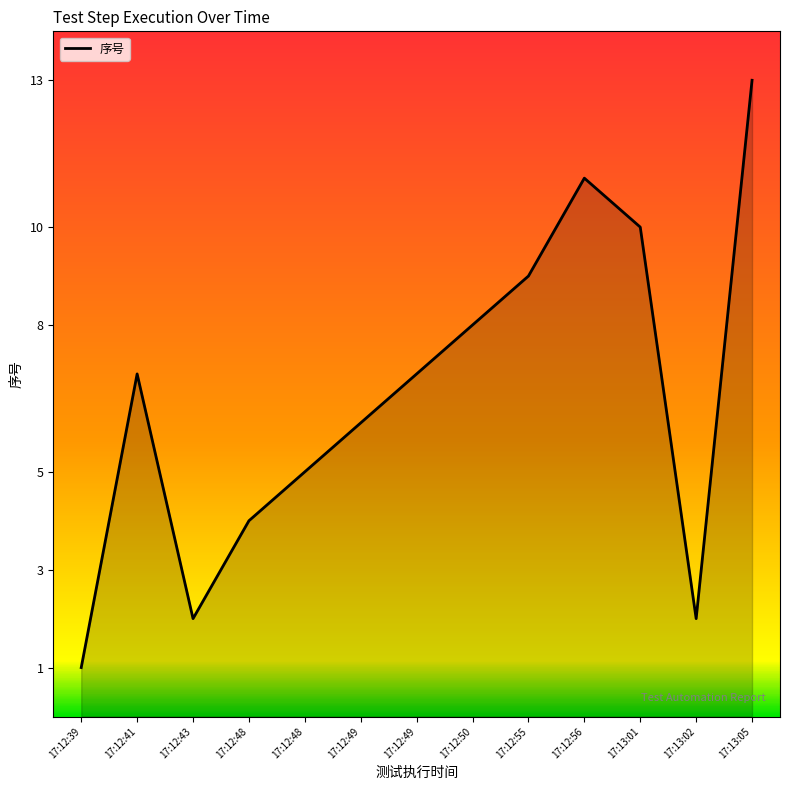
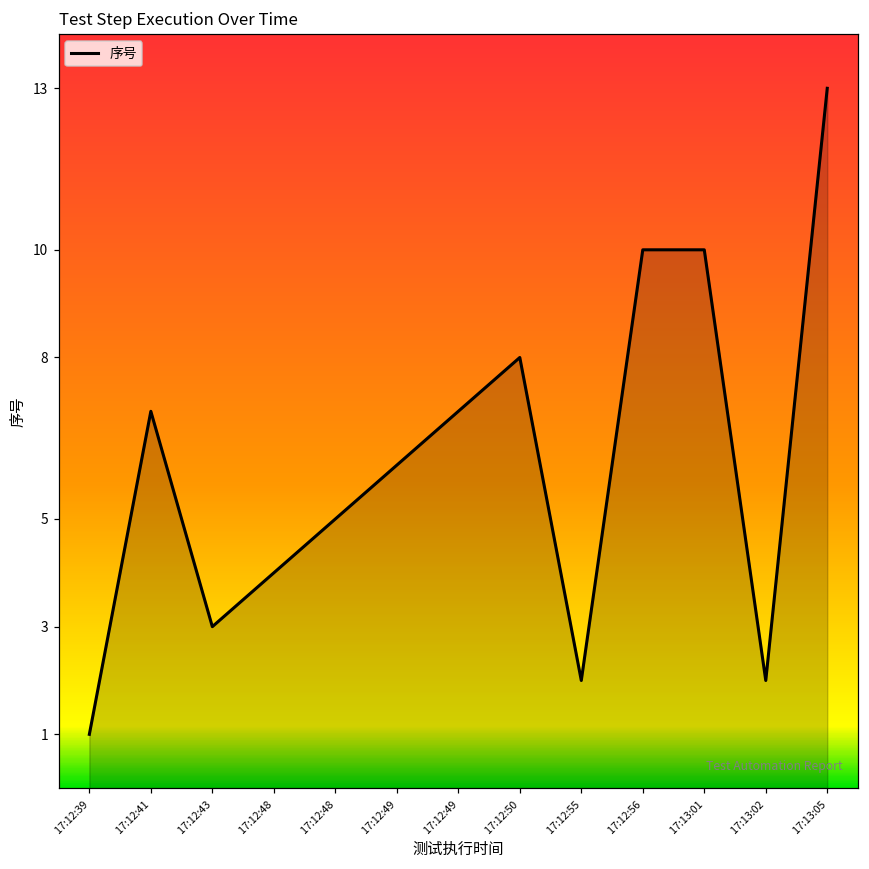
17:12:43: 2 -> 3
17:12:55: 9 -> 2
17:12:56: 11 -> 10
